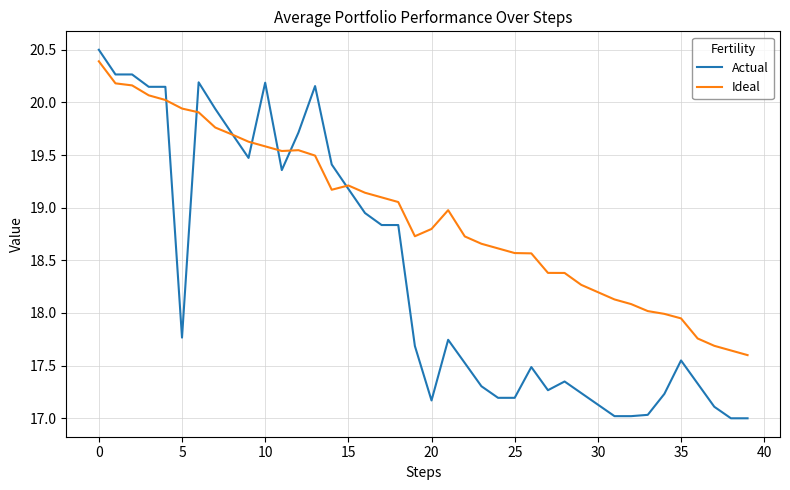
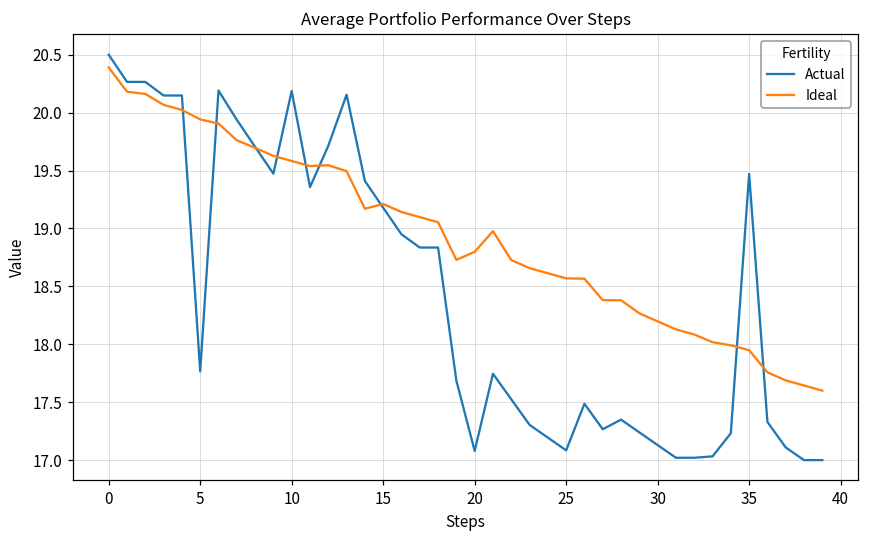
Actual, 20: 17.17 -> 17.08
Actual, 25: 17.19 -> 17.08
Actual, 35: 17.55 -> 19.47
